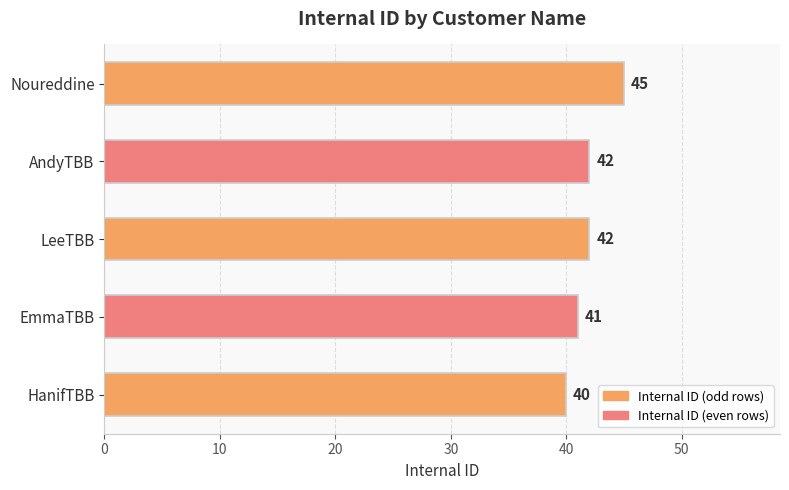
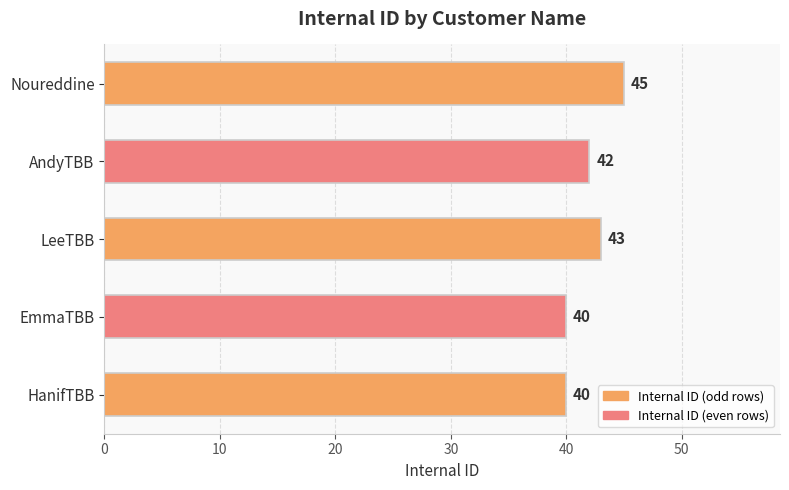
LeeTBB: 42 -> 43
EmmaTBB: 41 -> 40
